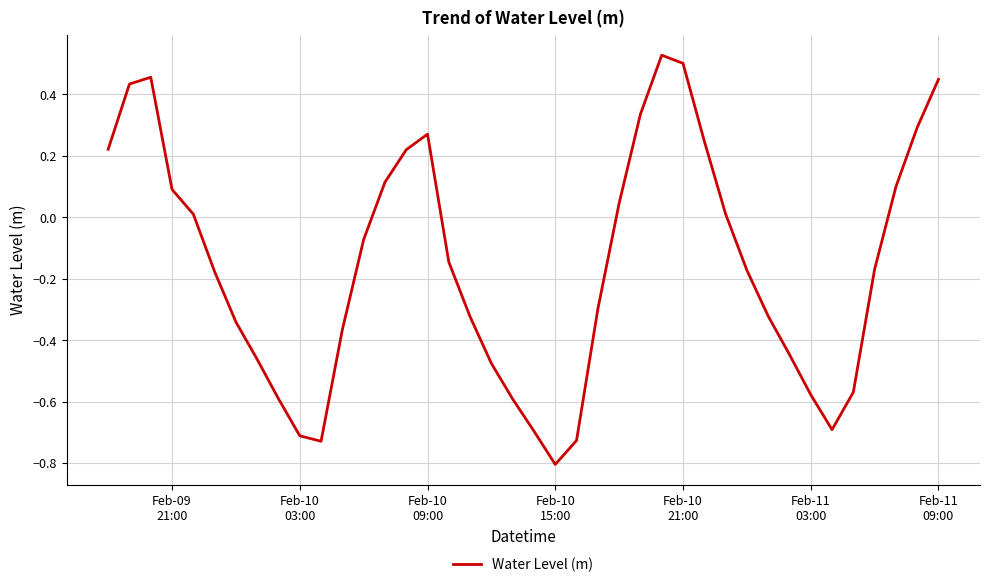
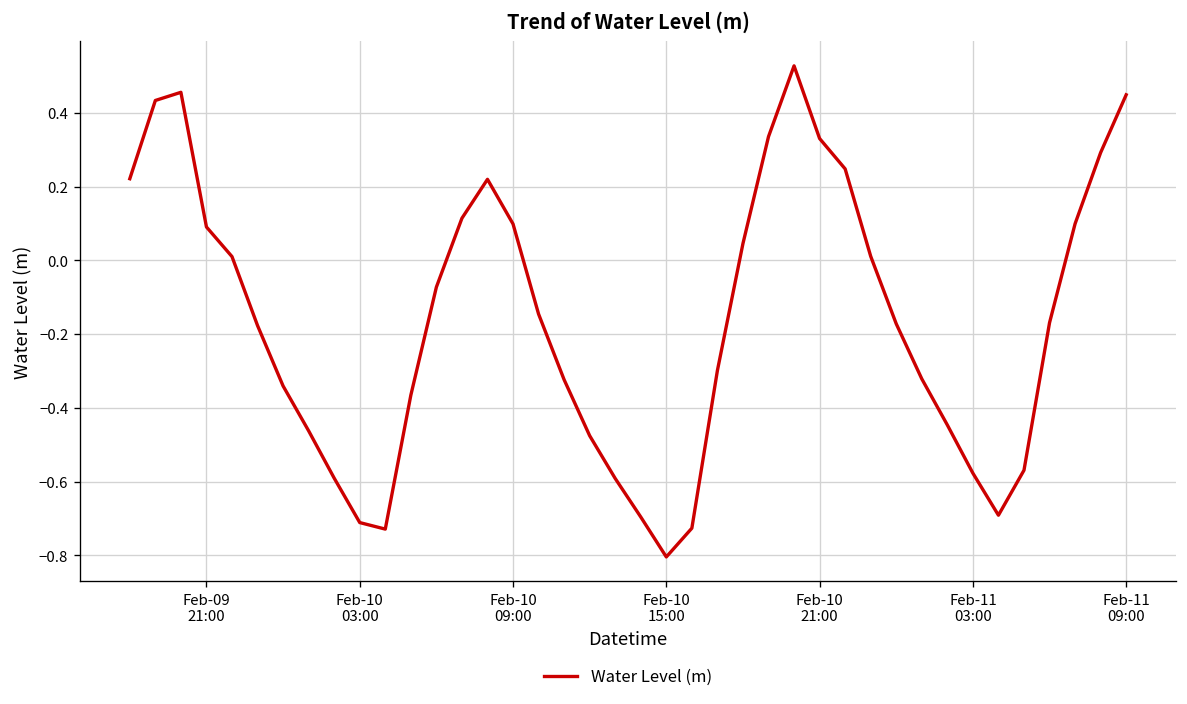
Feb-10 09:00: 0.27 -> 0.10
Feb-10 21:00: 0.50 -> 0.33
